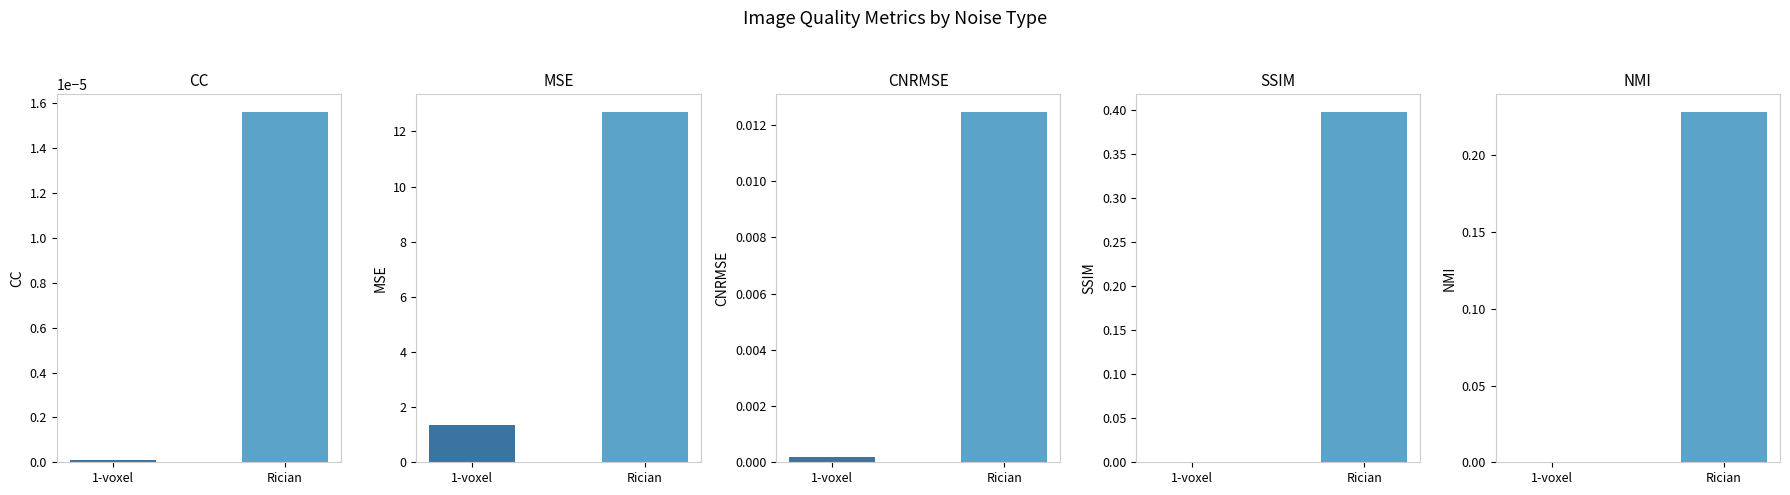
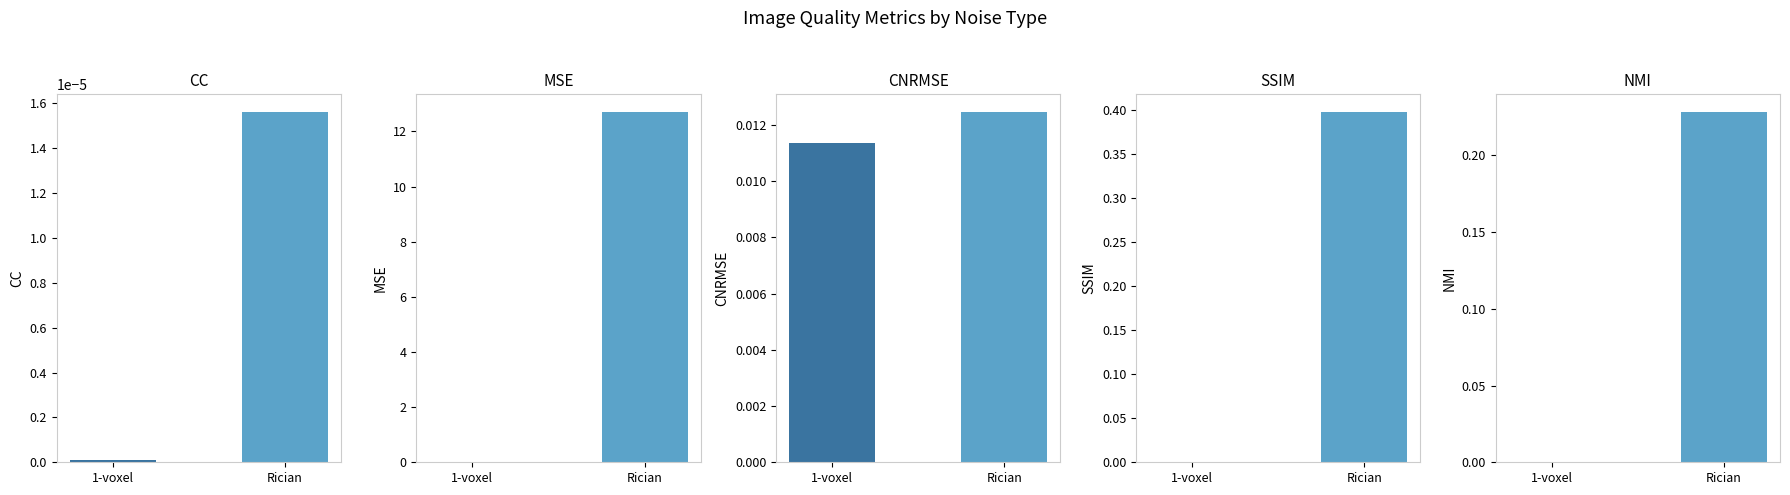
MSE, 1-voxel: 1.3 -> 0.0
CNRMSE, 1-voxel: 0.0002 -> 0.0113
